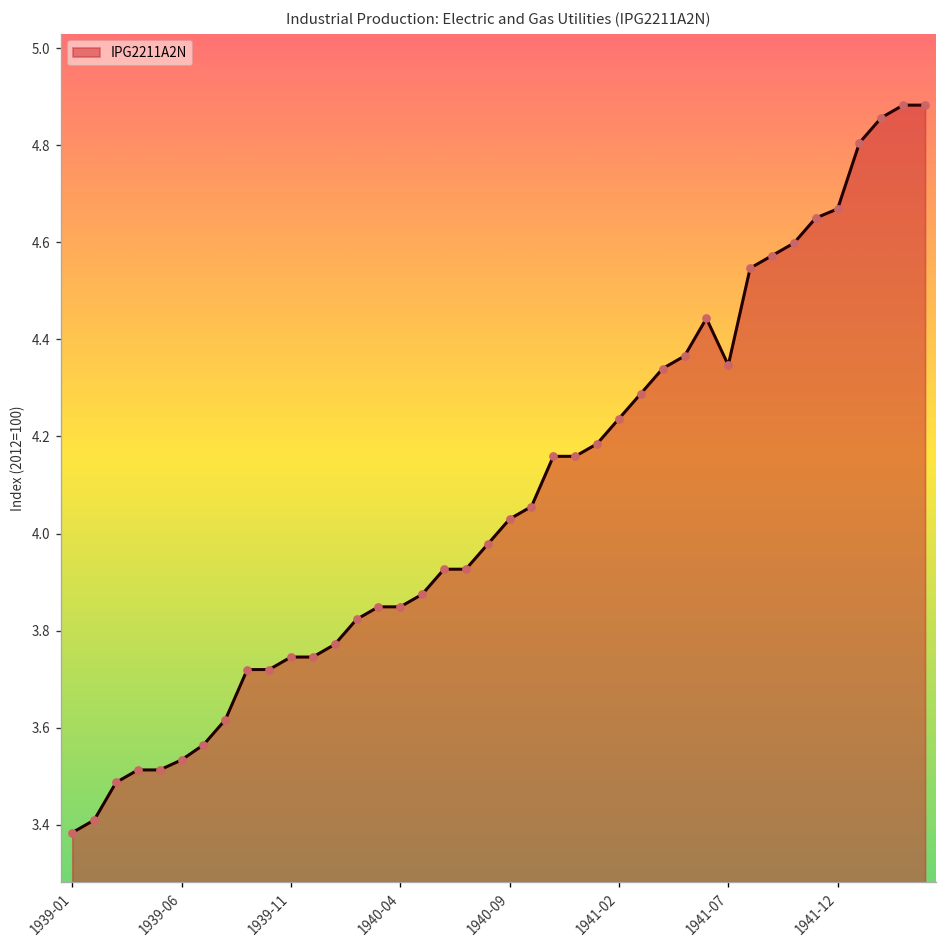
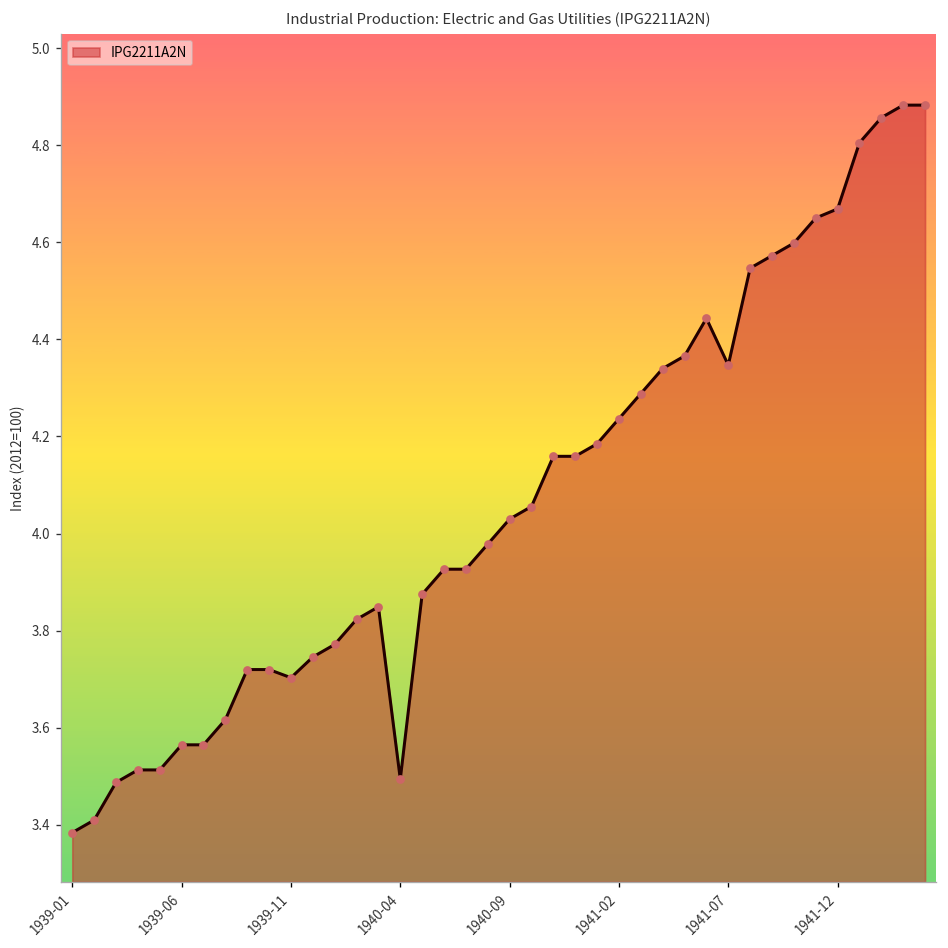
1939-06: 3.53 -> 3.57
1939-11: 3.75 -> 3.70
1940-04: 3.85 -> 3.49
